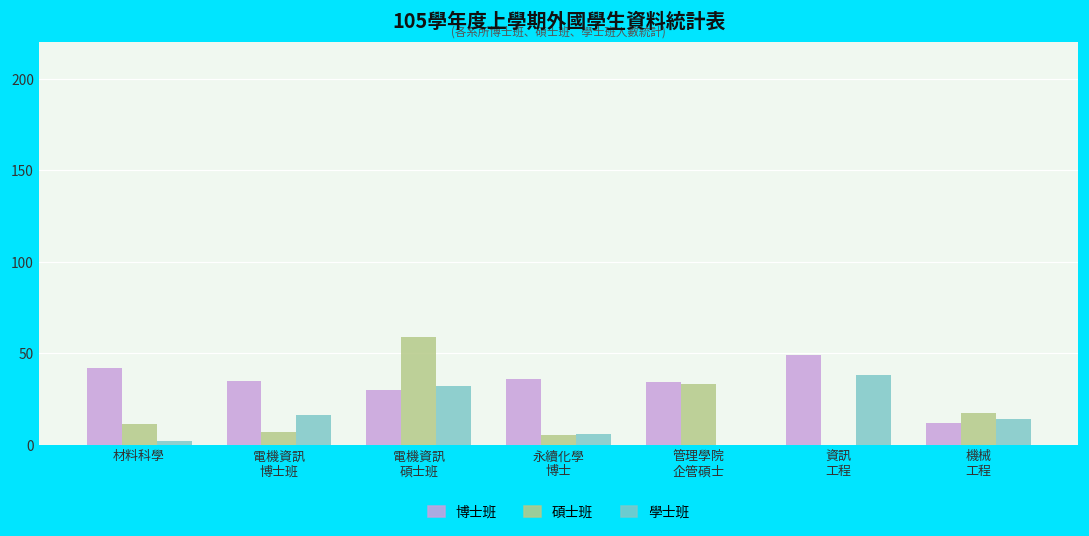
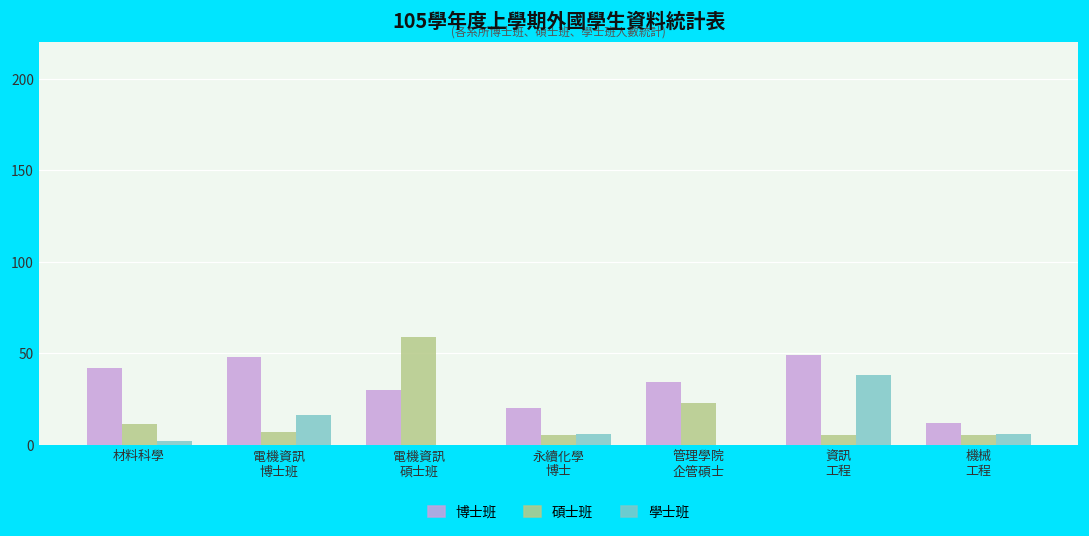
博士班, 電機資訊 博士班: 35 -> 48
學士班, 電機資訊 碩士班: 32 -> 0
博士班, 永續化學 博士: 36 -> 20
碩士班, 管理學院 企管碩士: 33 -> 23
碩士班, 資訊 工程: 0 -> 5
碩士班, 機械 工程: 17 -> 5
學士班, 機械 工程: 14 -> 6
